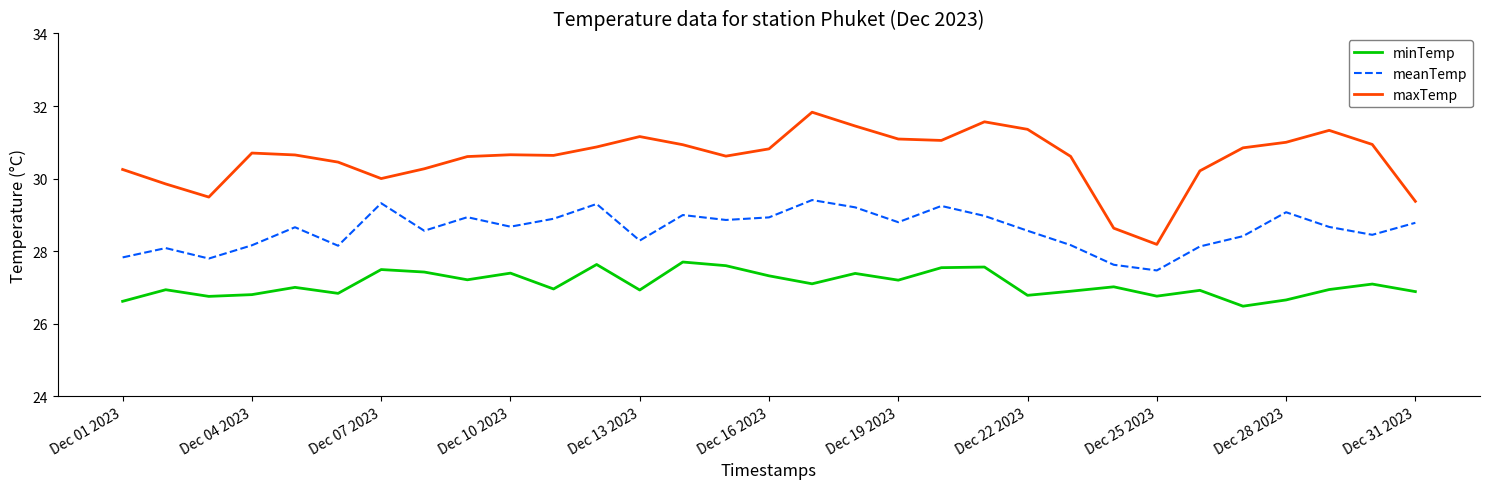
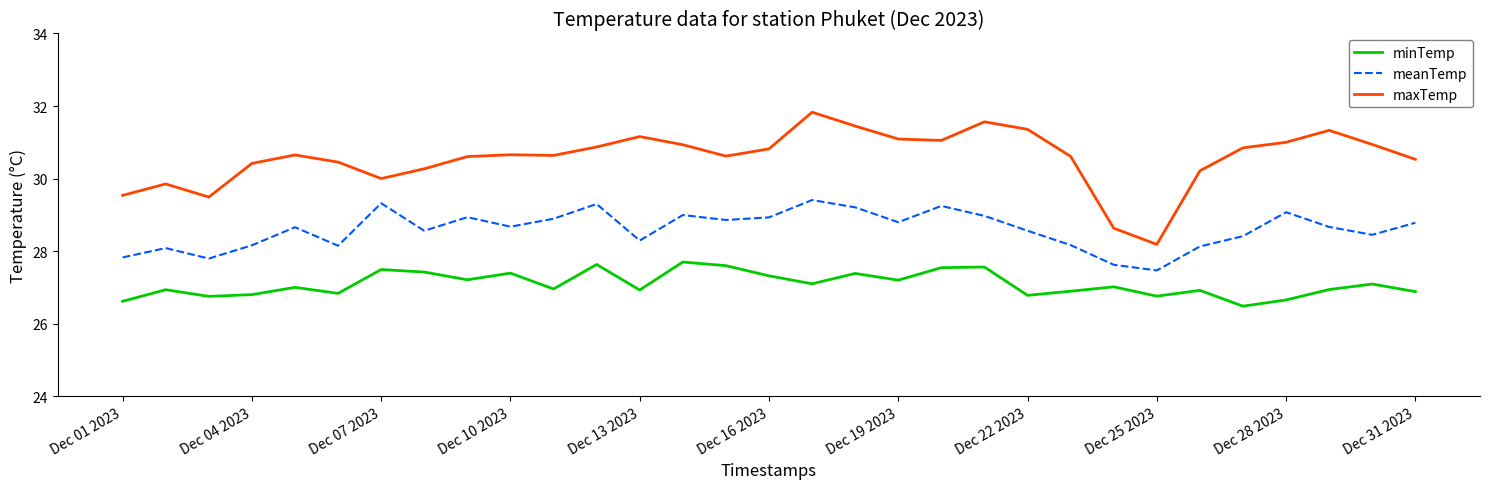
maxTemp, Dec 01 2023: 30.2 -> 29.5
maxTemp, Dec 04 2023: 30.7 -> 30.4
maxTemp, Dec 31 2023: 29.4 -> 30.5
